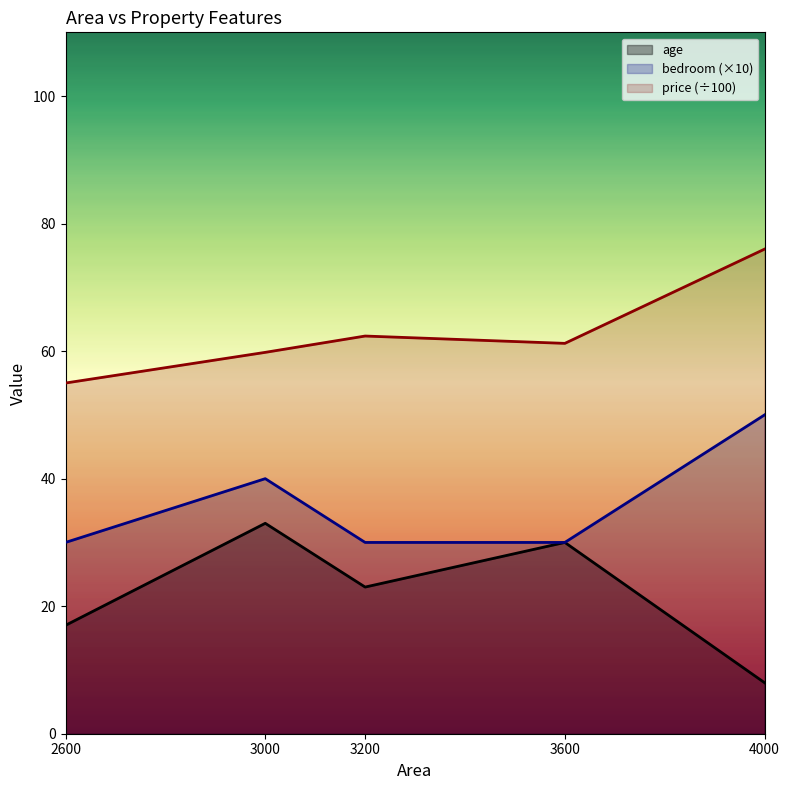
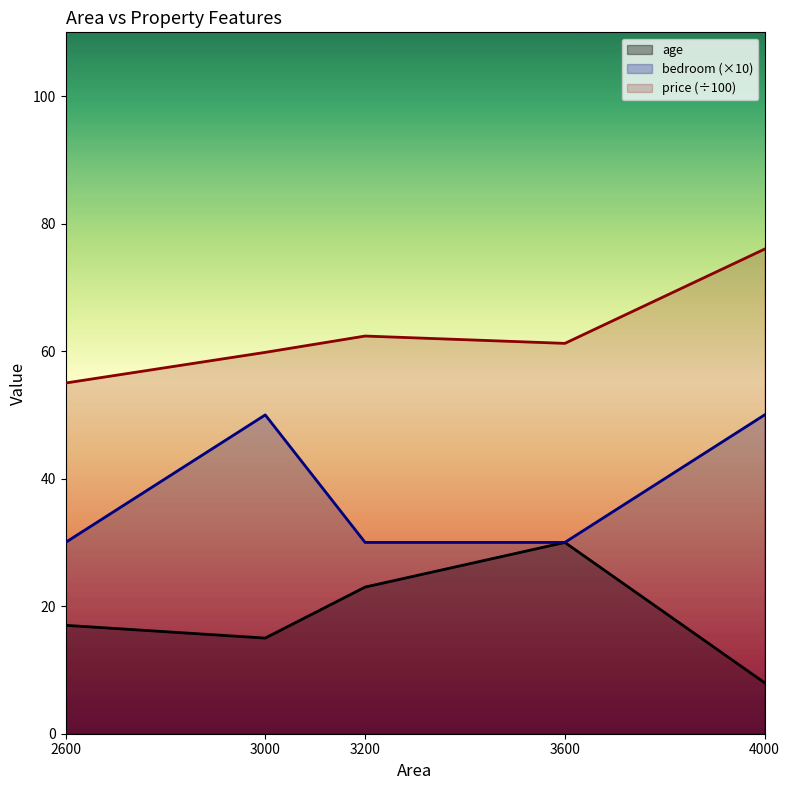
age, 3000: 33 -> 15
bedroom (×10), 3000: 40 -> 50
